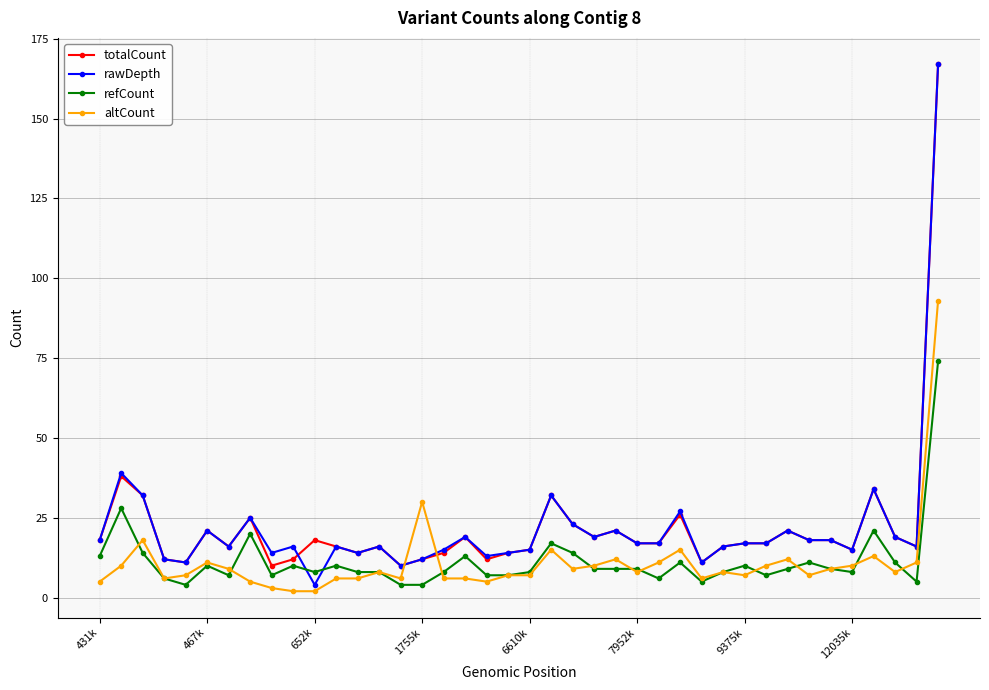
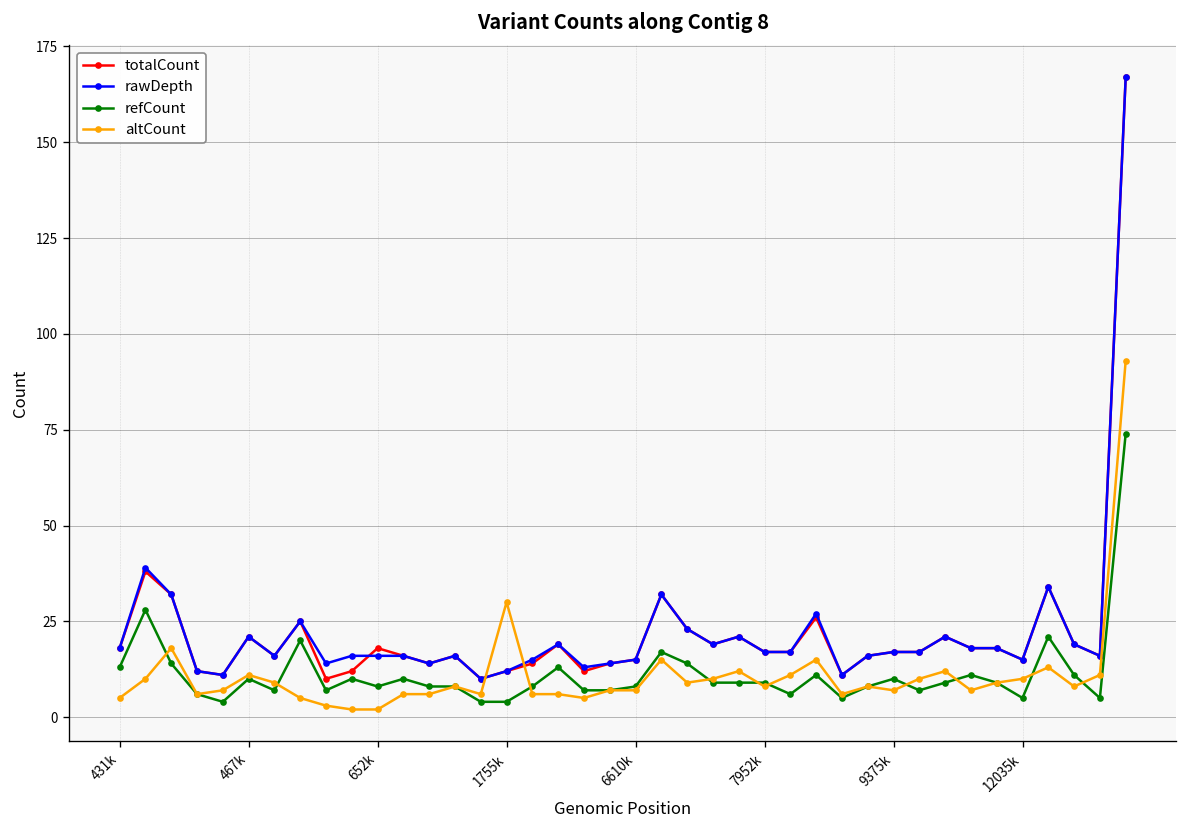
rawDepth, 652k: 4 -> 16
refCount, 12035k: 8 -> 5
